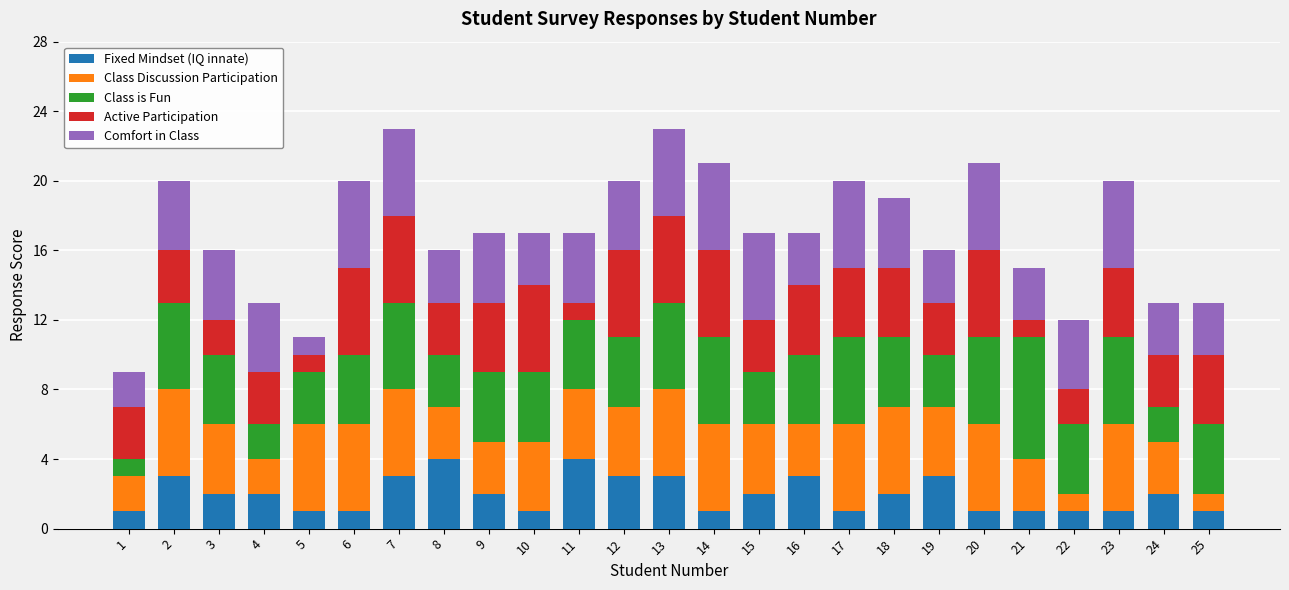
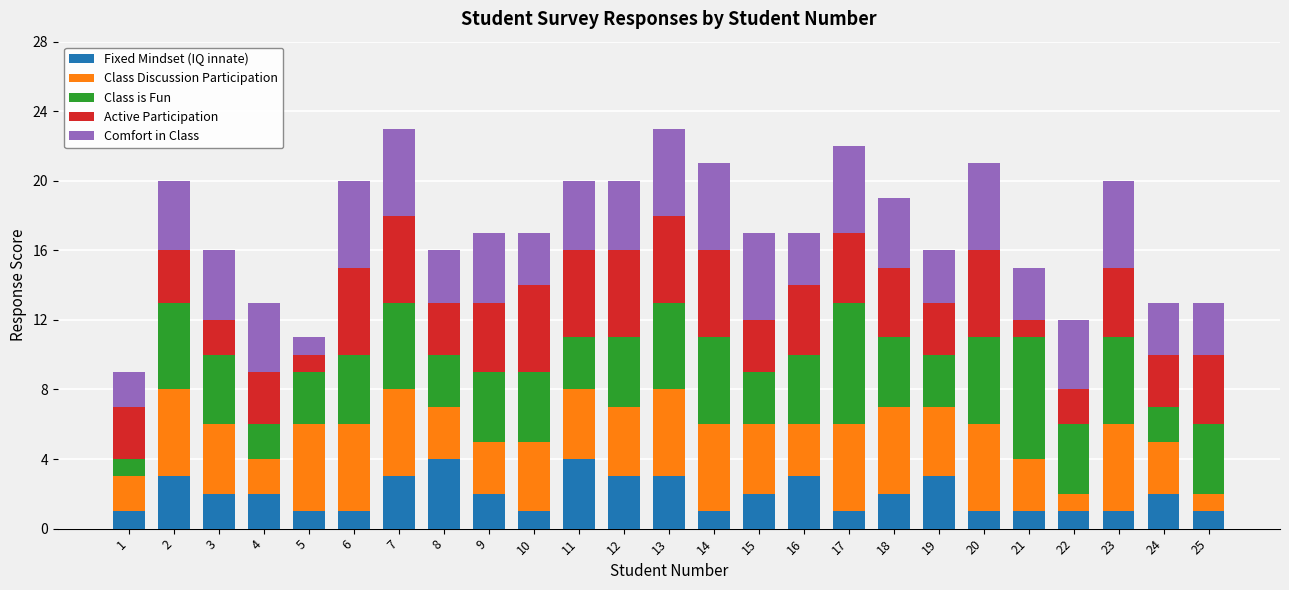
Class is Fun, 11: 4 -> 3
Active Participation, 11: 1 -> 5
Class is Fun, 17: 5 -> 7
